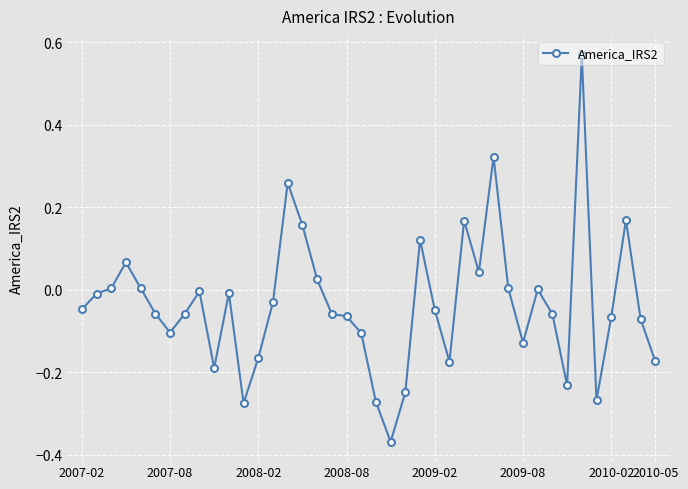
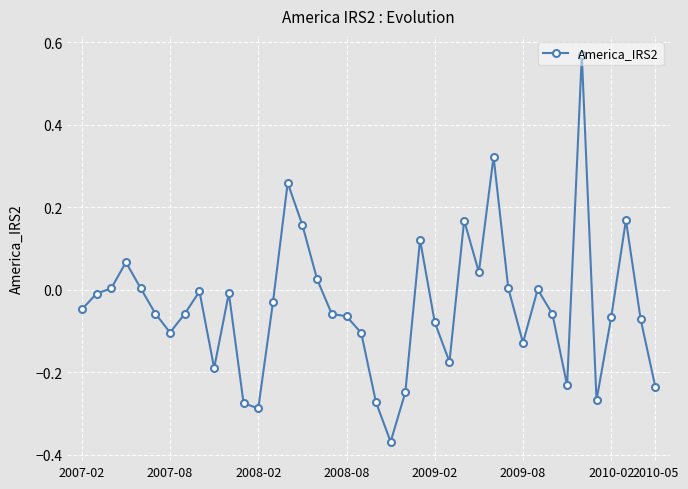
2008-02: -0.17 -> -0.29
2009-02: -0.05 -> -0.08
2010-05: -0.17 -> -0.24
